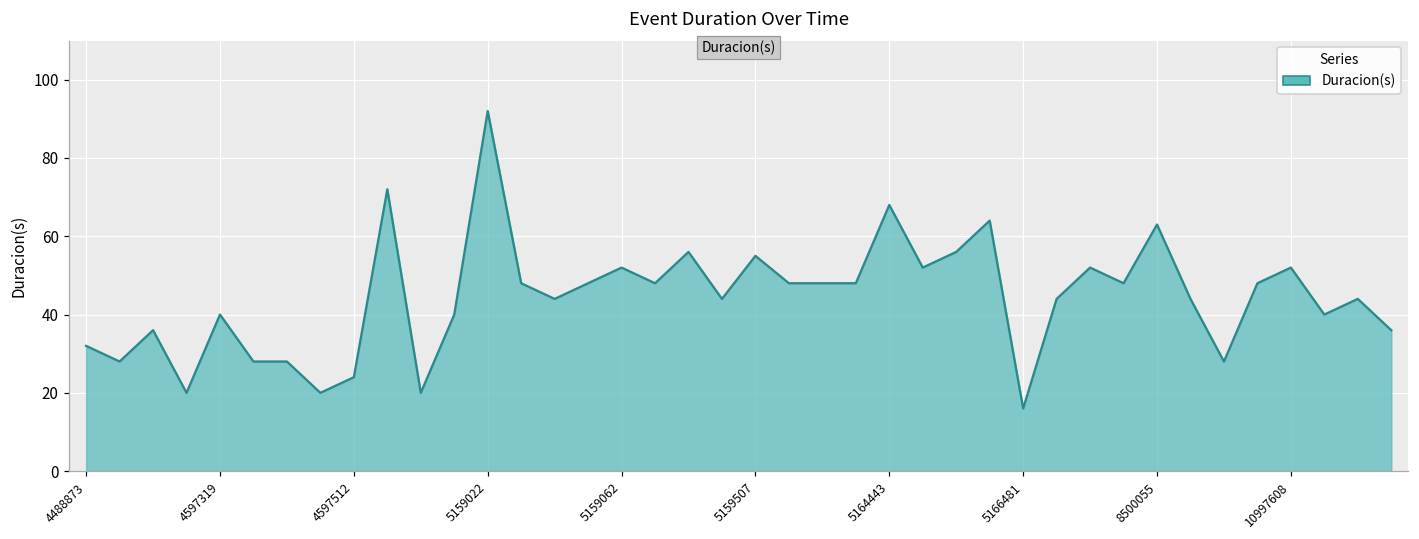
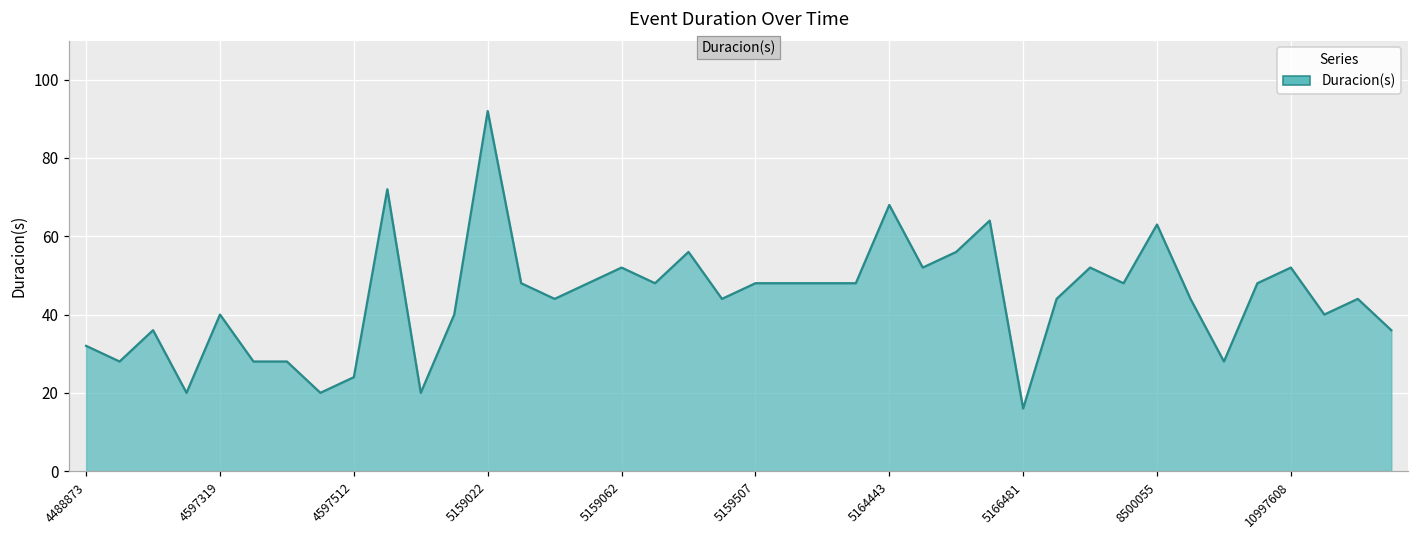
5159507: 55 -> 48
